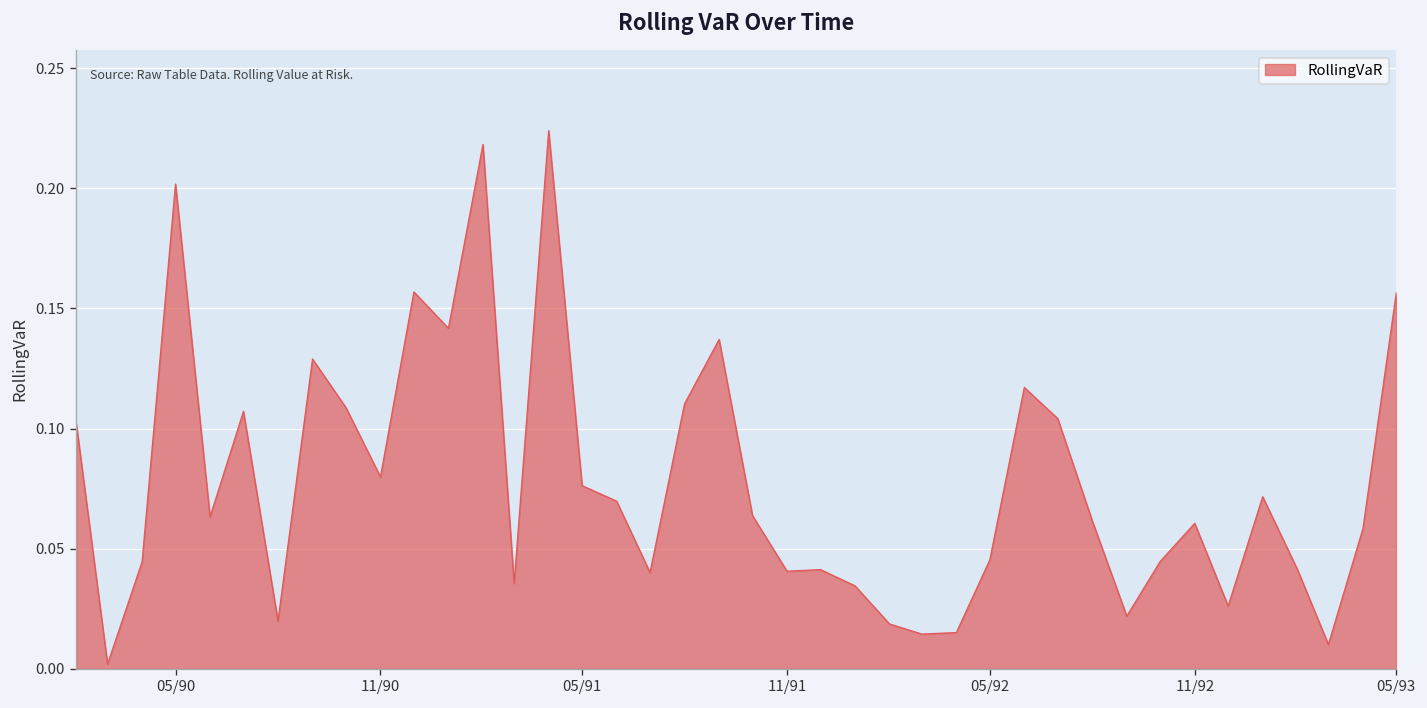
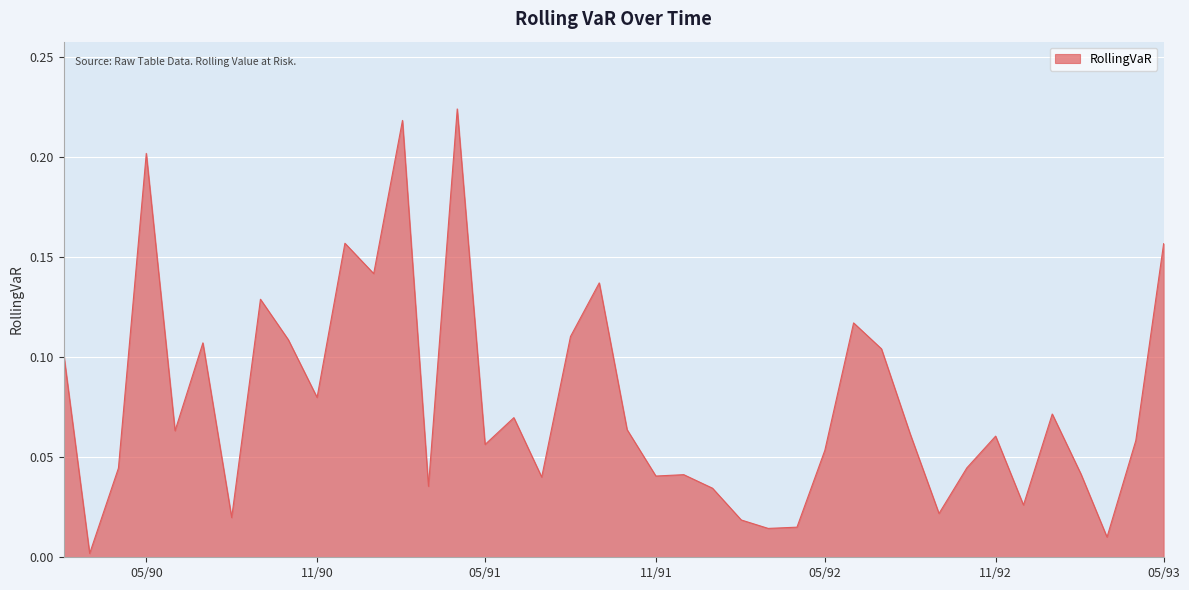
05/91: 0.076 -> 0.056
05/92: 0.045 -> 0.053
